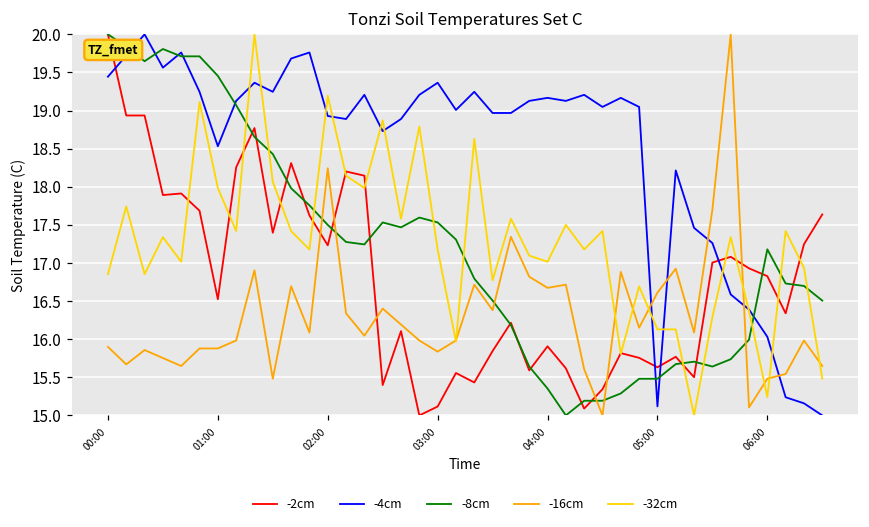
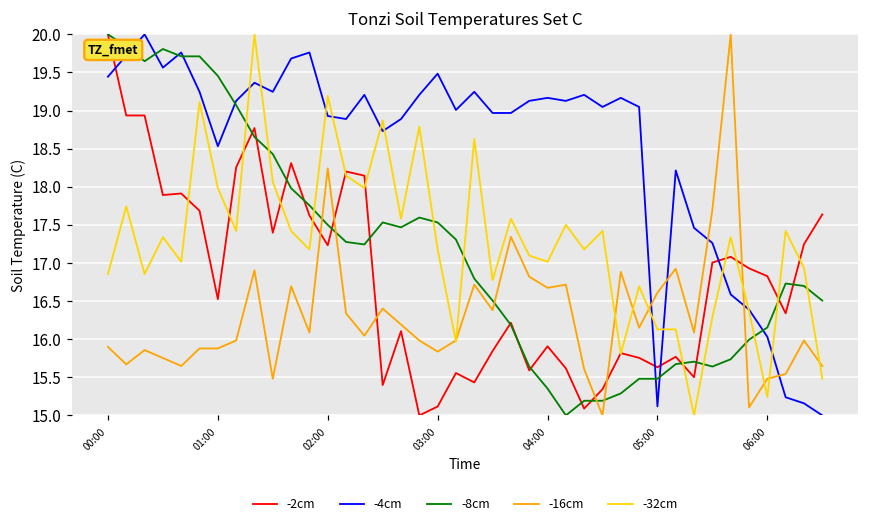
-4cm, 03:00: 19.4 -> 19.5
-8cm, 06:00: 17.2 -> 16.2
